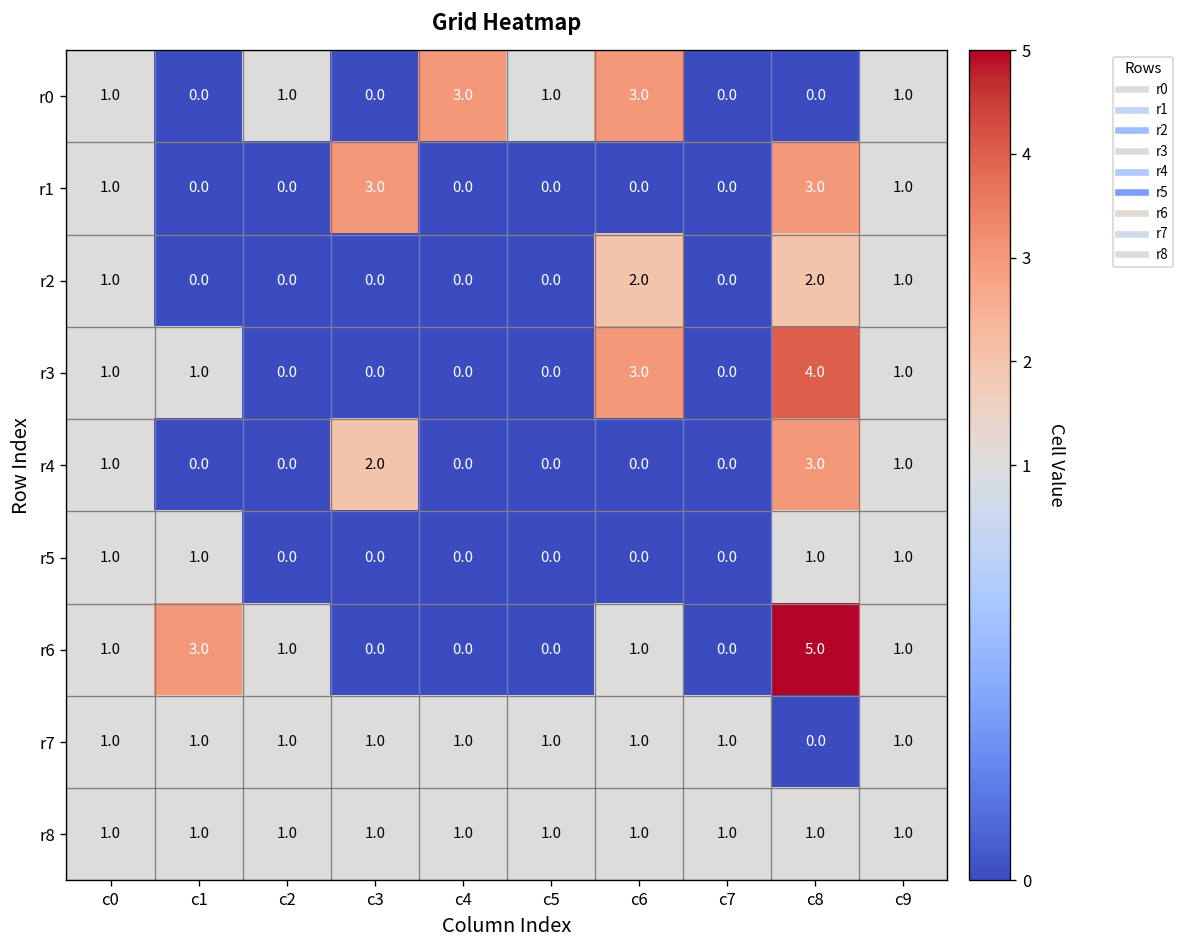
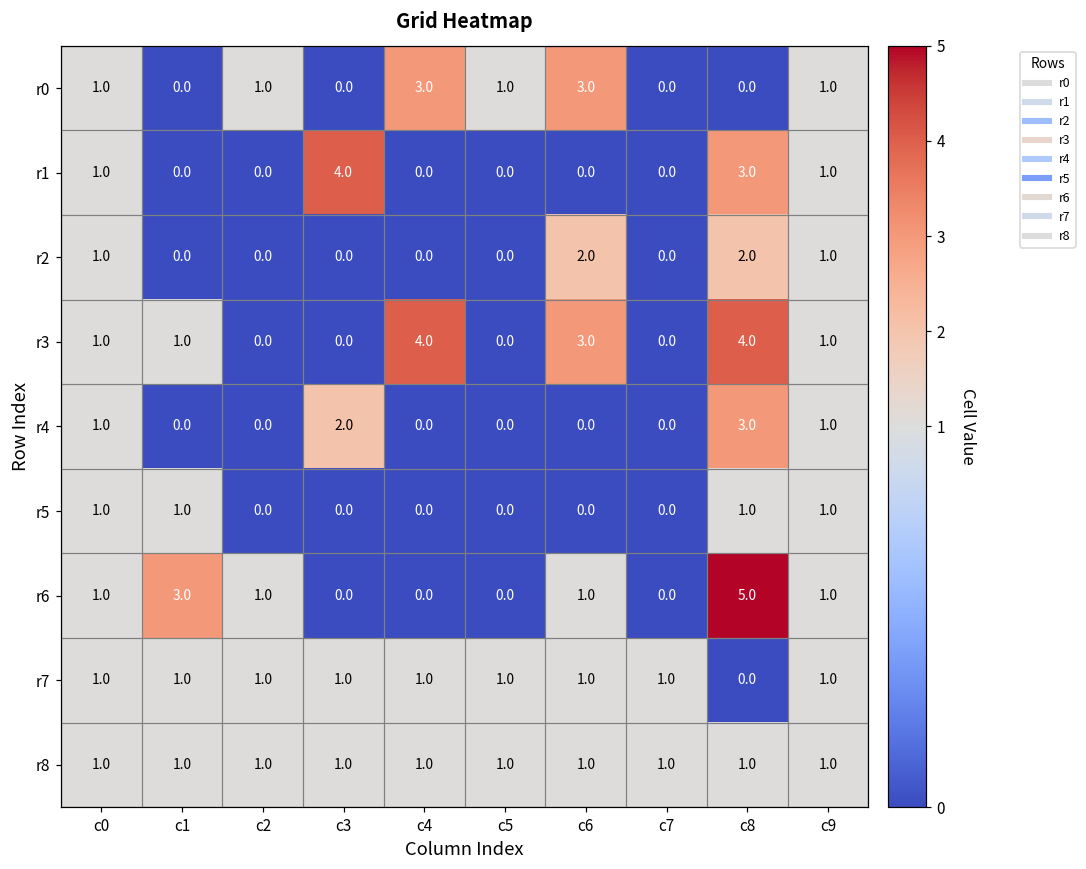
r1, c3: 3.0 -> 4.0
r3, c4: 0.0 -> 4.0
